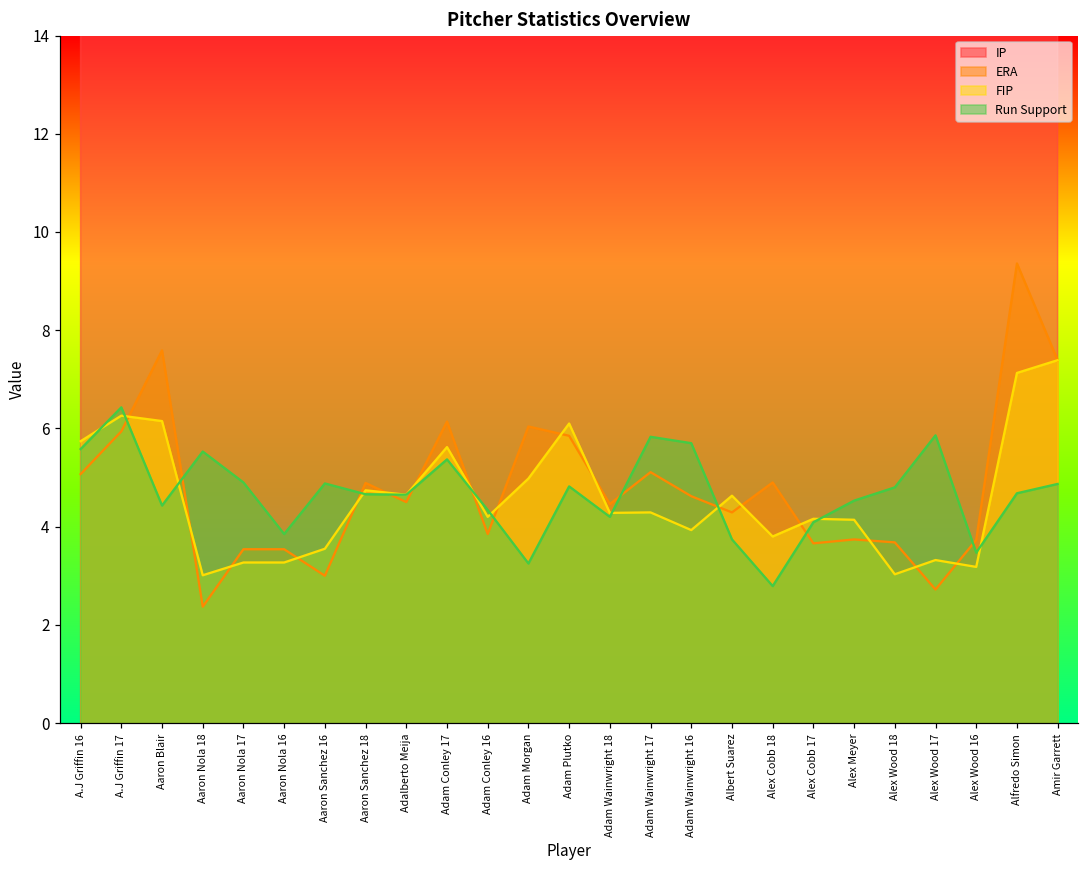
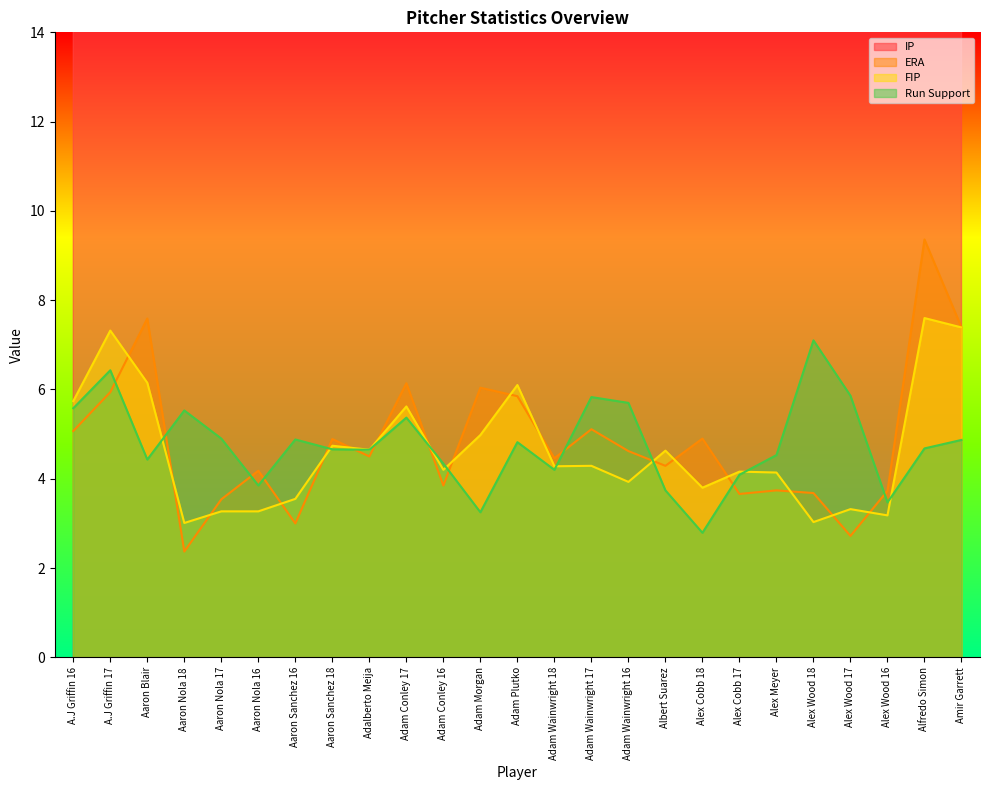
FIP, A.J Griffin 17: 6.3 -> 7.3
ERA, Aaron Nola 16: 3.5 -> 4.2
Run Support, Alex Wood 18: 4.8 -> 7.1
FIP, Alfredo Simon: 7.1 -> 7.6
